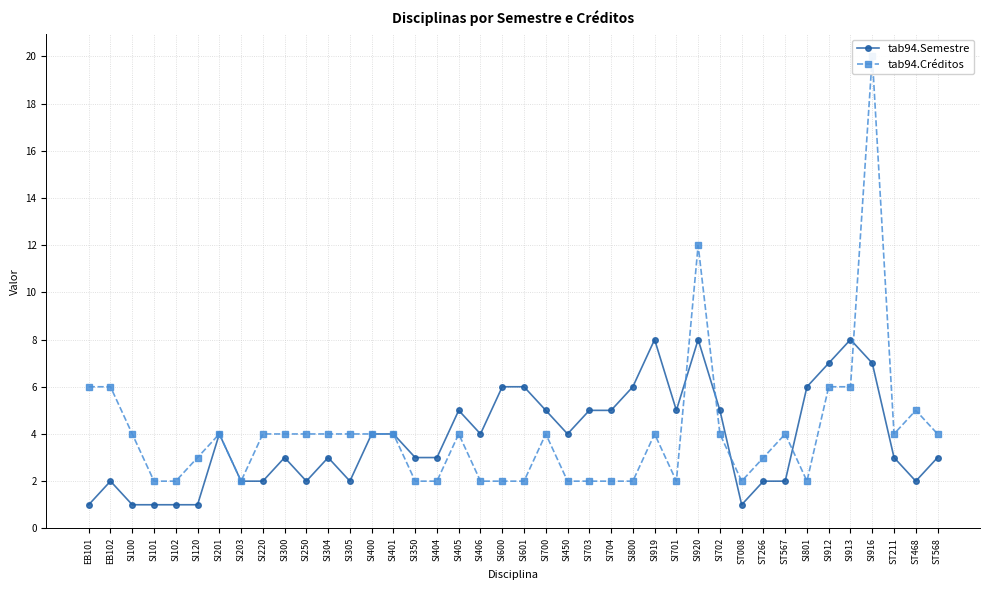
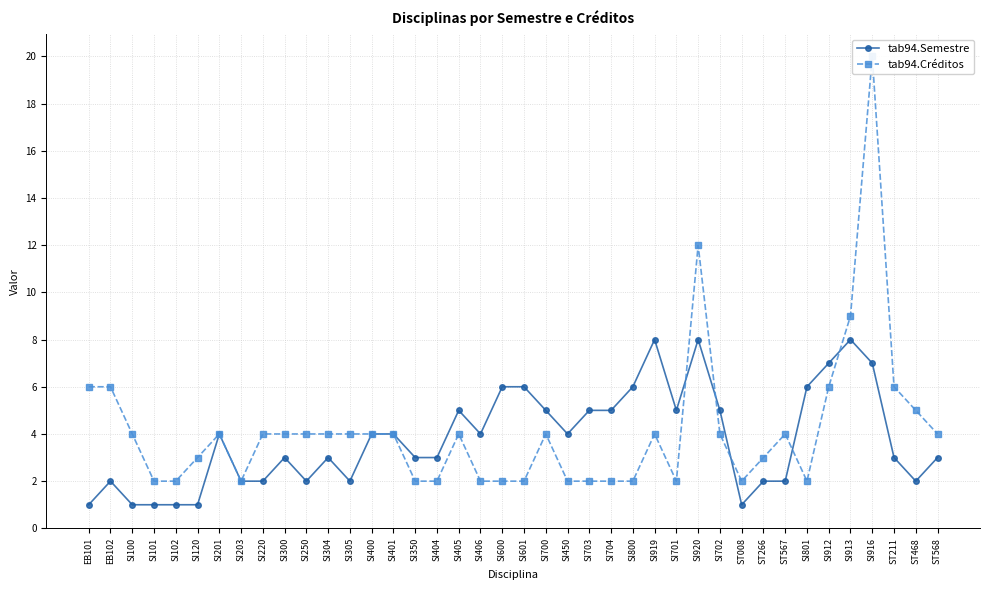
tab94.Créditos, SI913: 6 -> 9
tab94.Créditos, ST211: 4 -> 6
